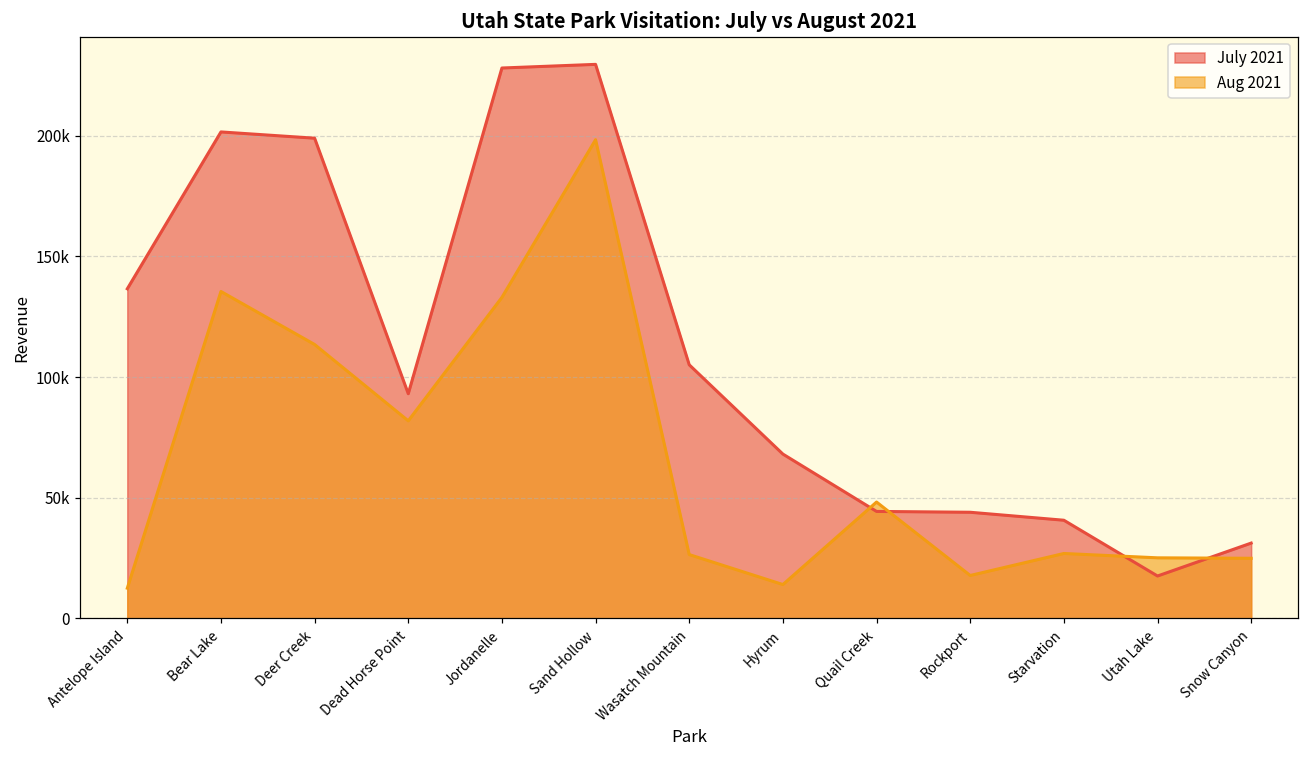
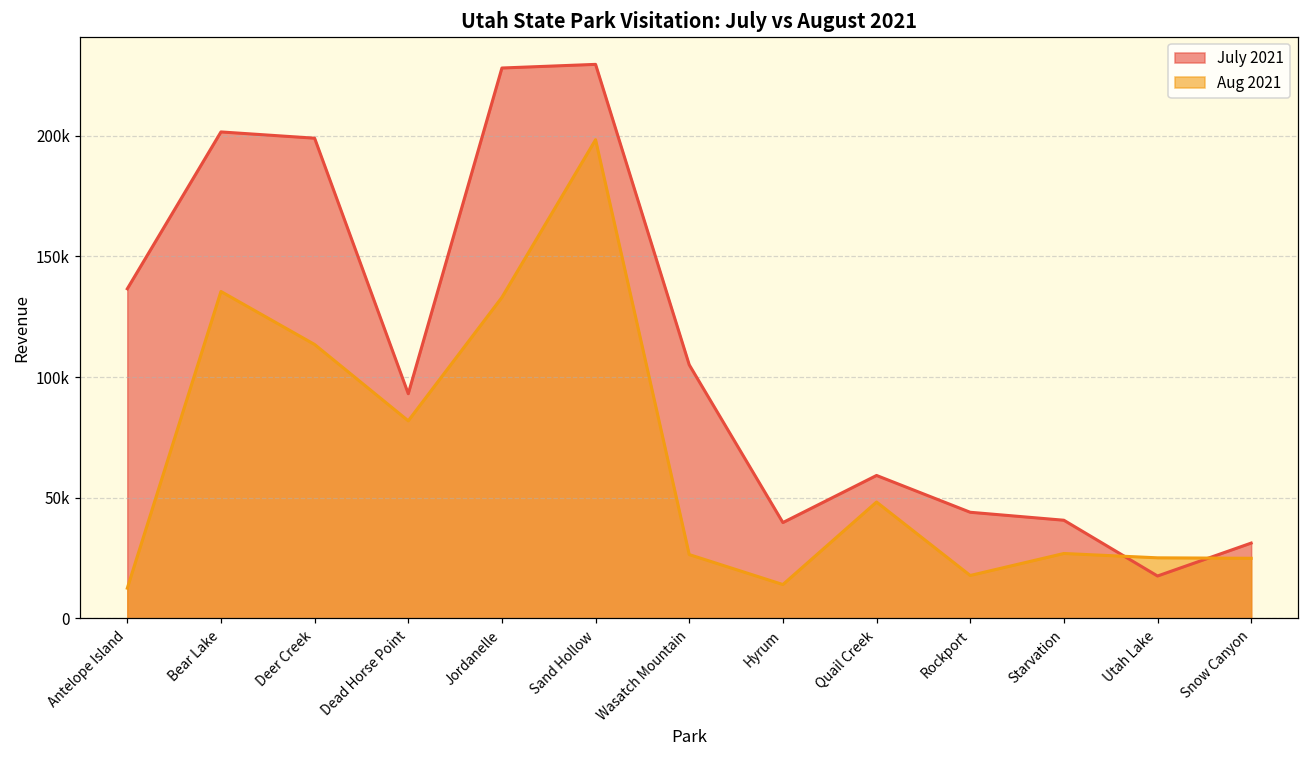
July 2021, Hyrum: 68000 -> 40000
July 2021, Quail Creek: 44000 -> 59000
